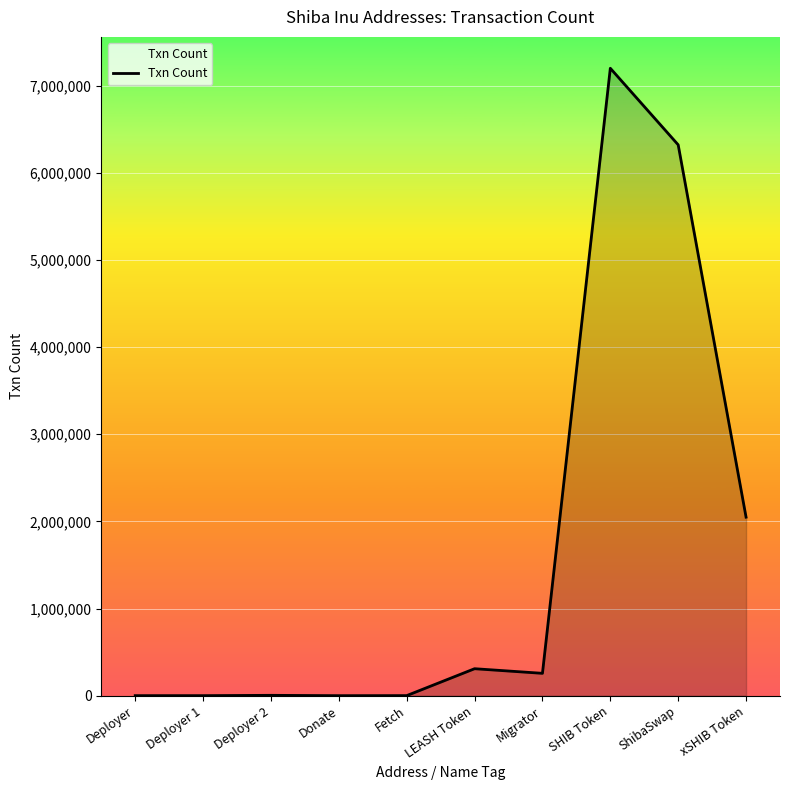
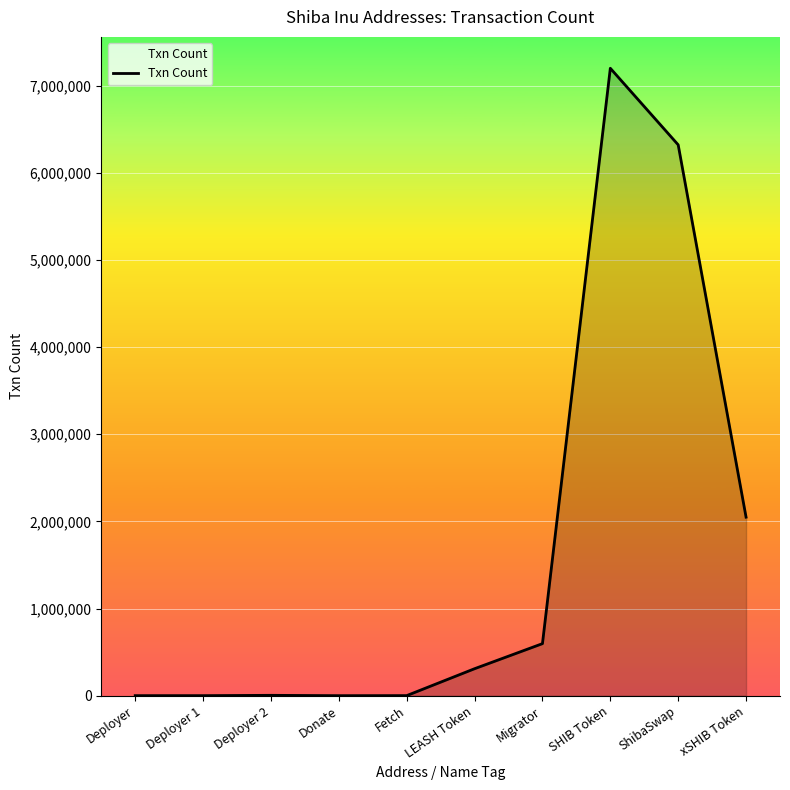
Migrator: 300,000 -> 600,000
